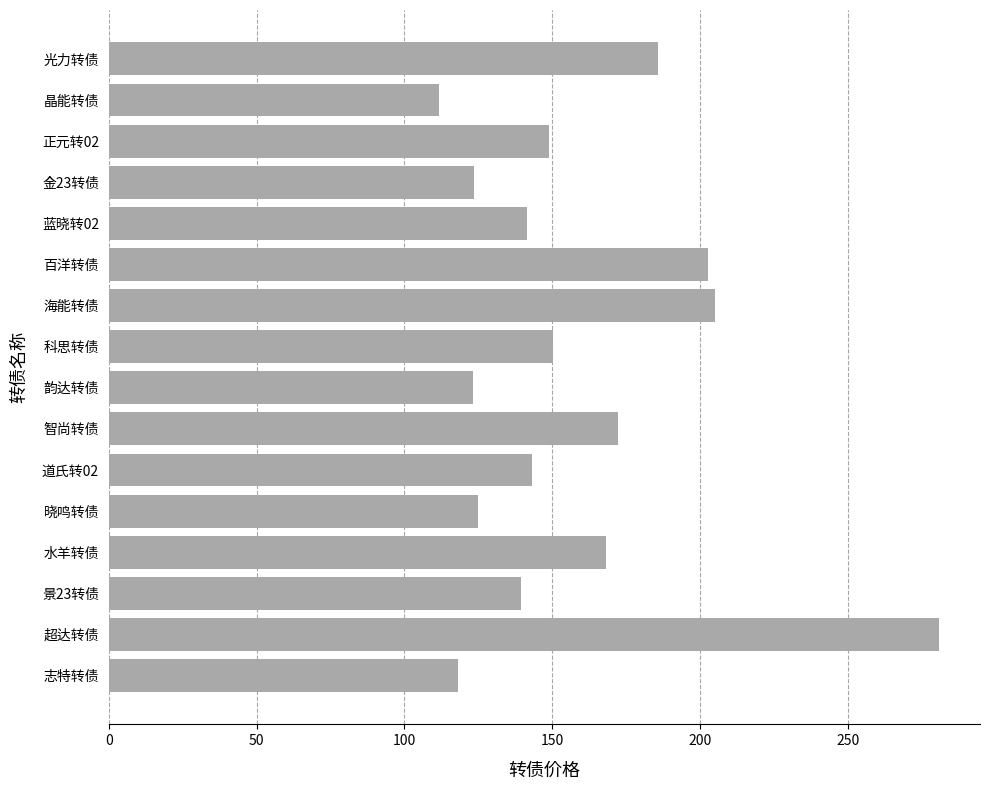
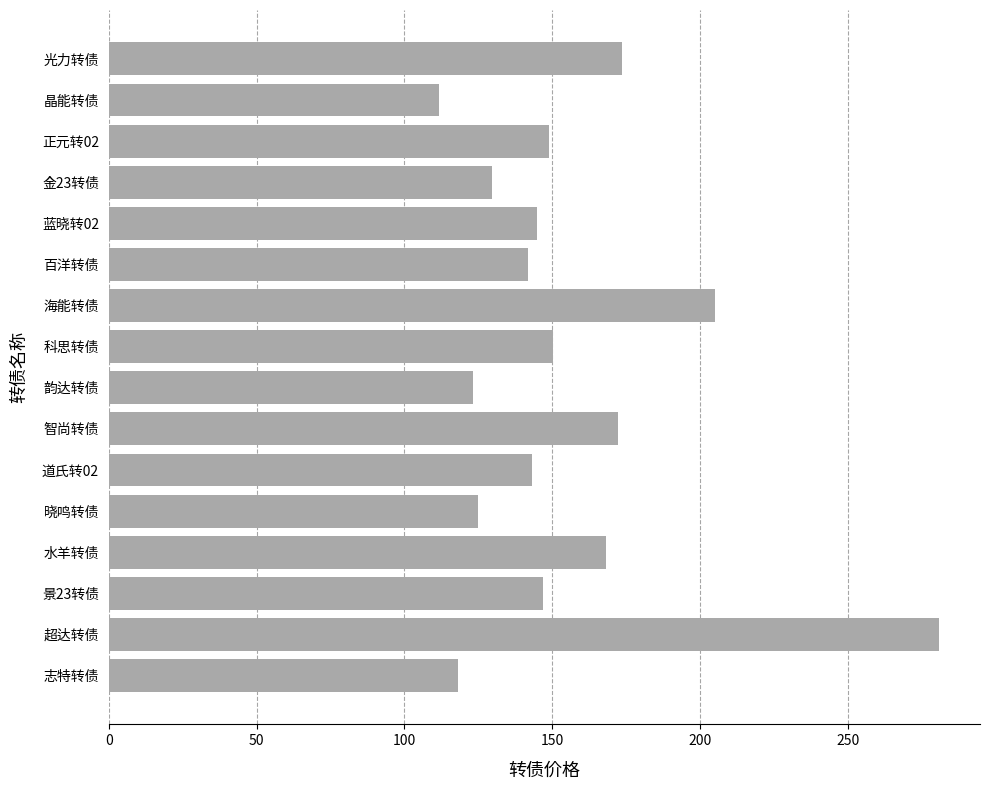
光力转债: 186 -> 174
金23转债: 124 -> 130
蓝晓转02: 142 -> 145
百洋转债: 203 -> 142
景23转债: 139 -> 147
